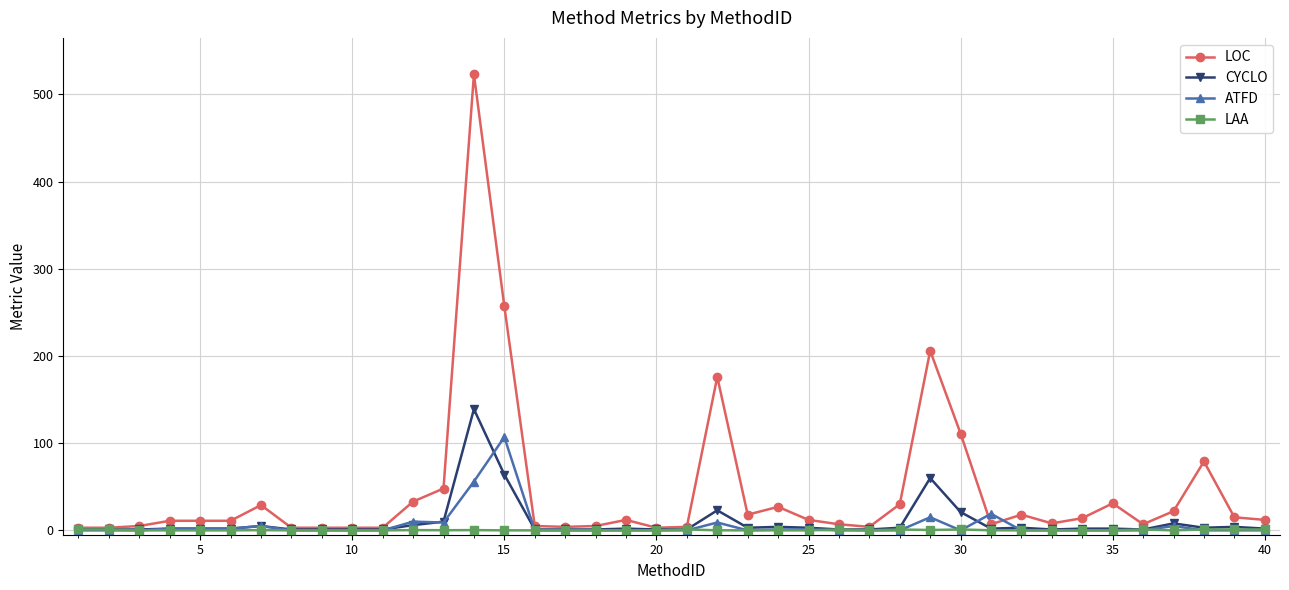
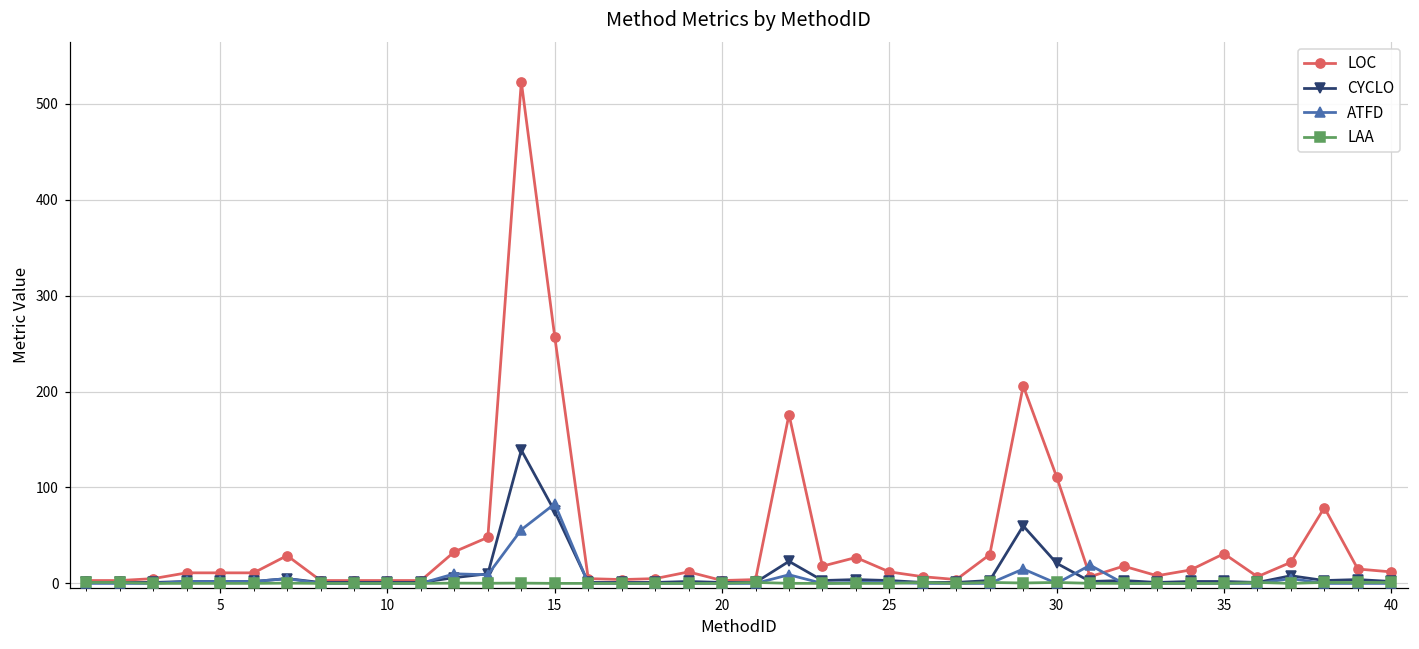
CYCLO, 15: 60 -> 80
ATFD, 15: 110 -> 80
